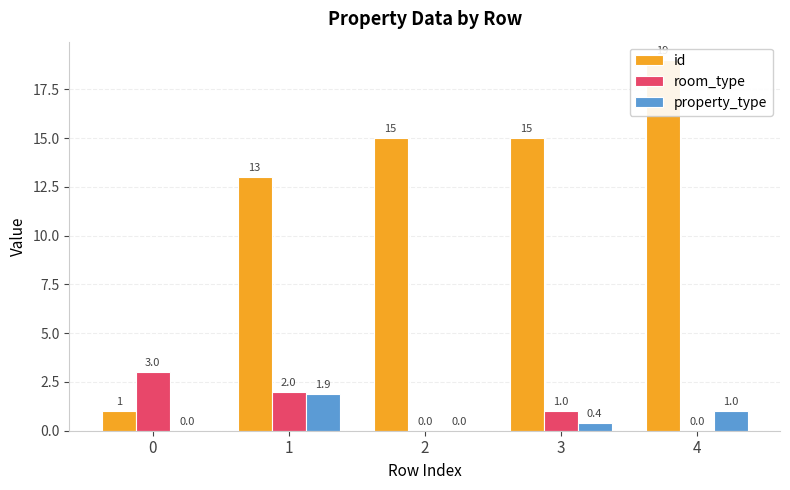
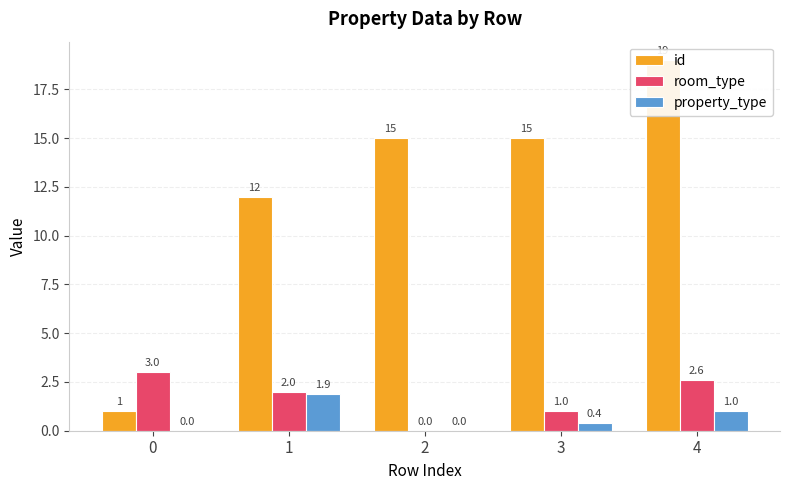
id, 1: 13 -> 12
room_type, 4: 0.0 -> 2.6
